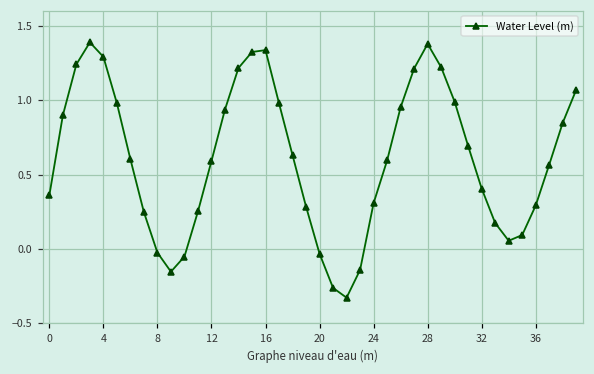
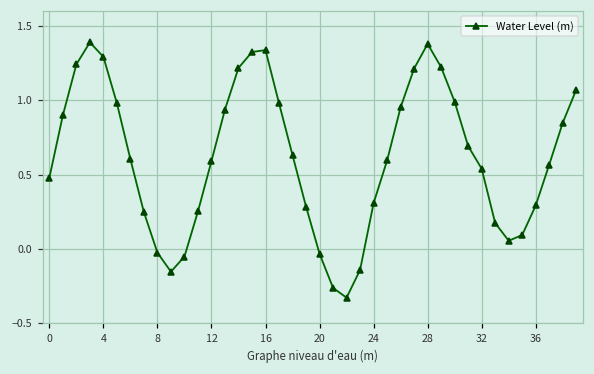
0: 0.36 -> 0.48
32: 0.41 -> 0.54
